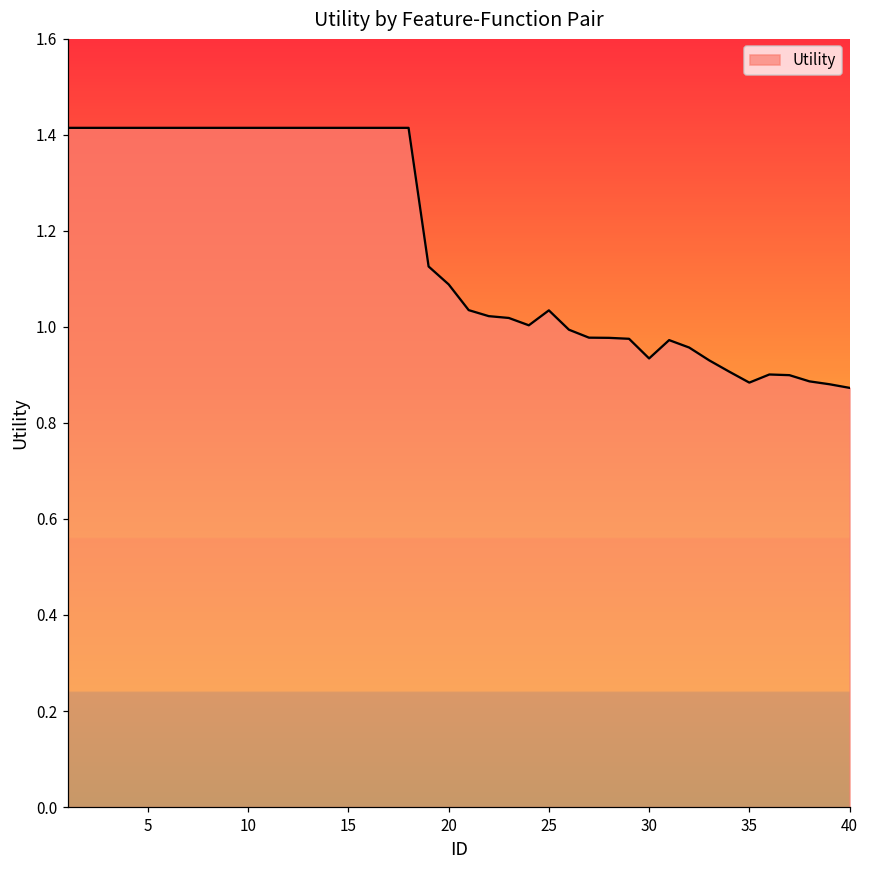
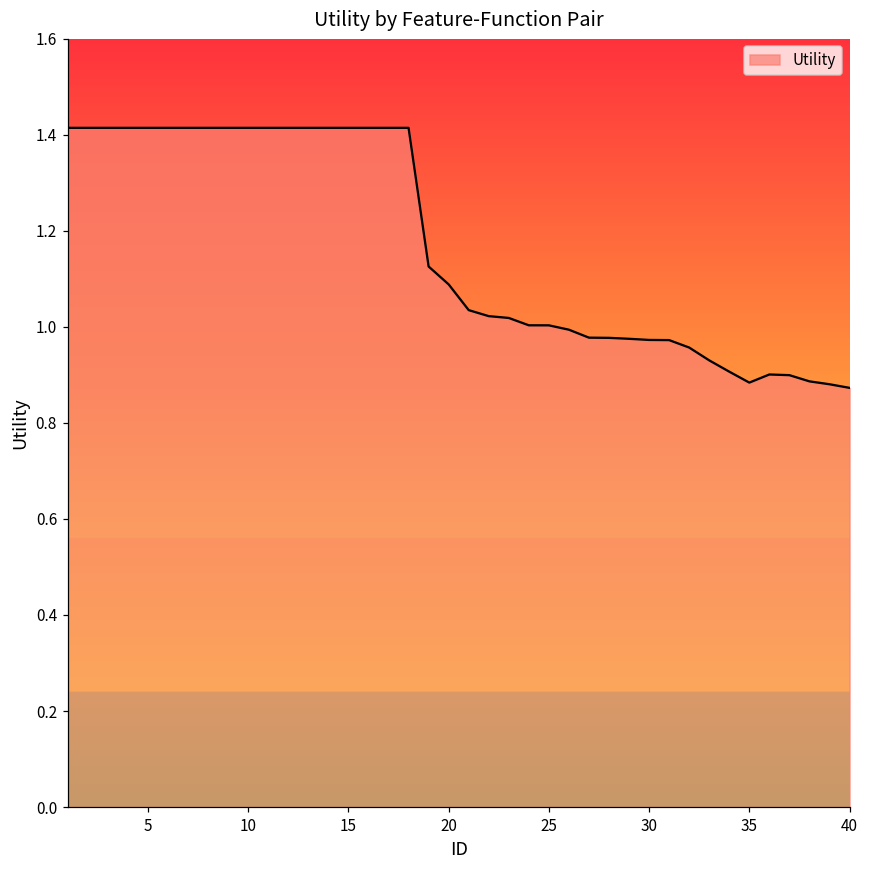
25: 1.03 -> 1.00
30: 0.93 -> 0.97
